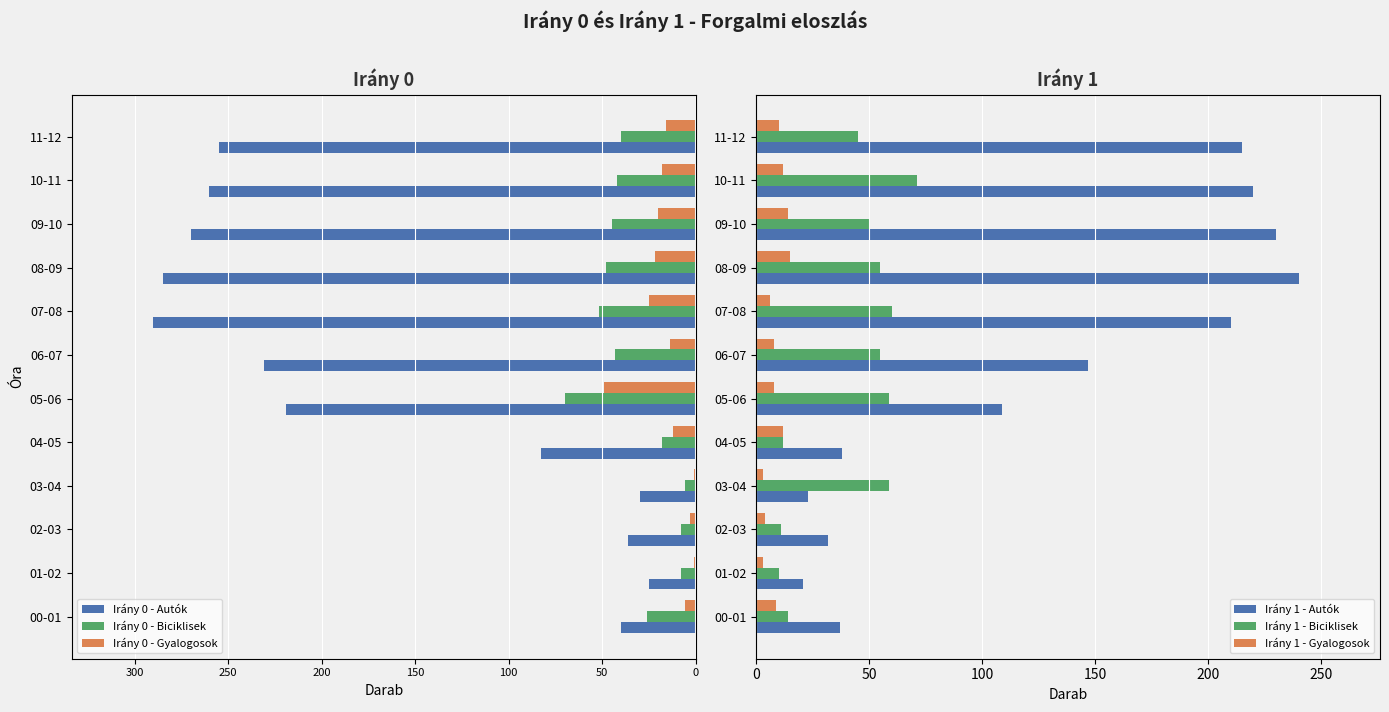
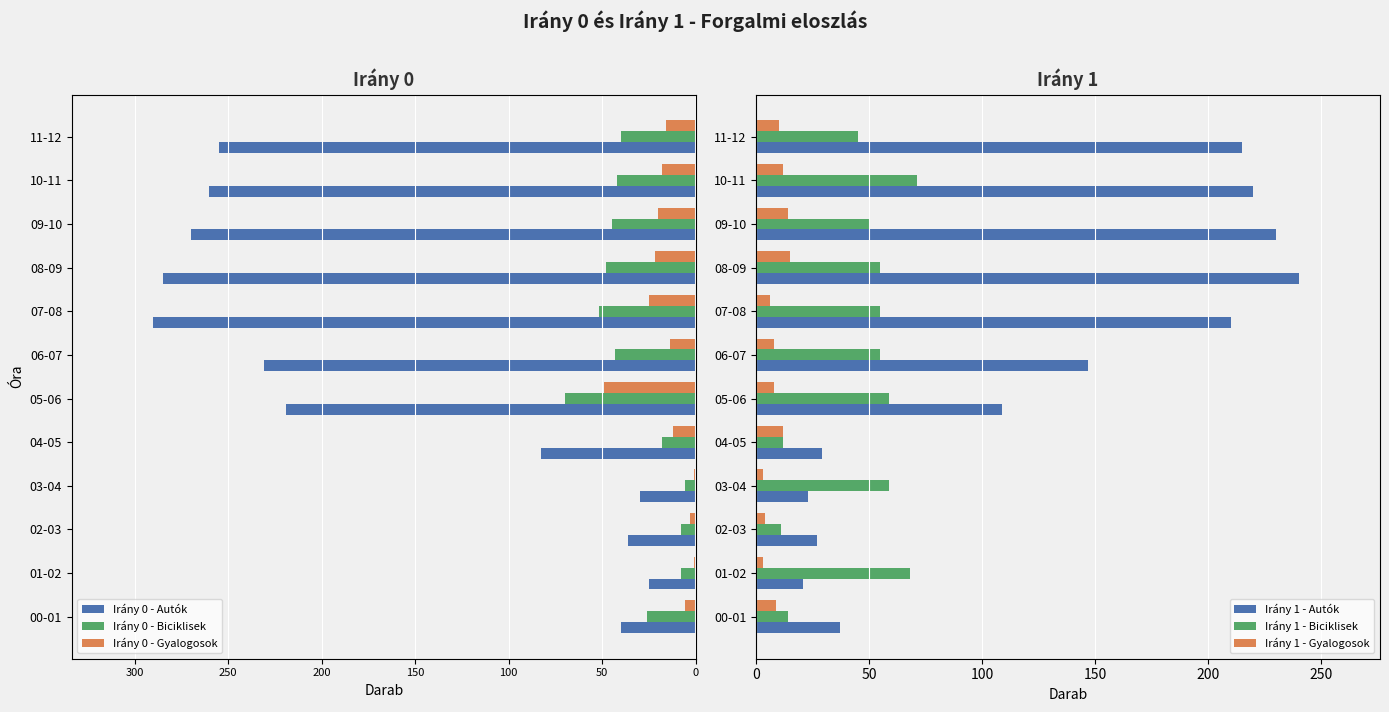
Irány 1, Irány 1 - Biciklisek, 07-08: 60 -> 55
Irány 1, Irány 1 - Autók, 04-05: 38 -> 29
Irány 1, Irány 1 - Autók, 02-03: 32 -> 27
Irány 1, Irány 1 - Biciklisek, 01-02: 10 -> 68
